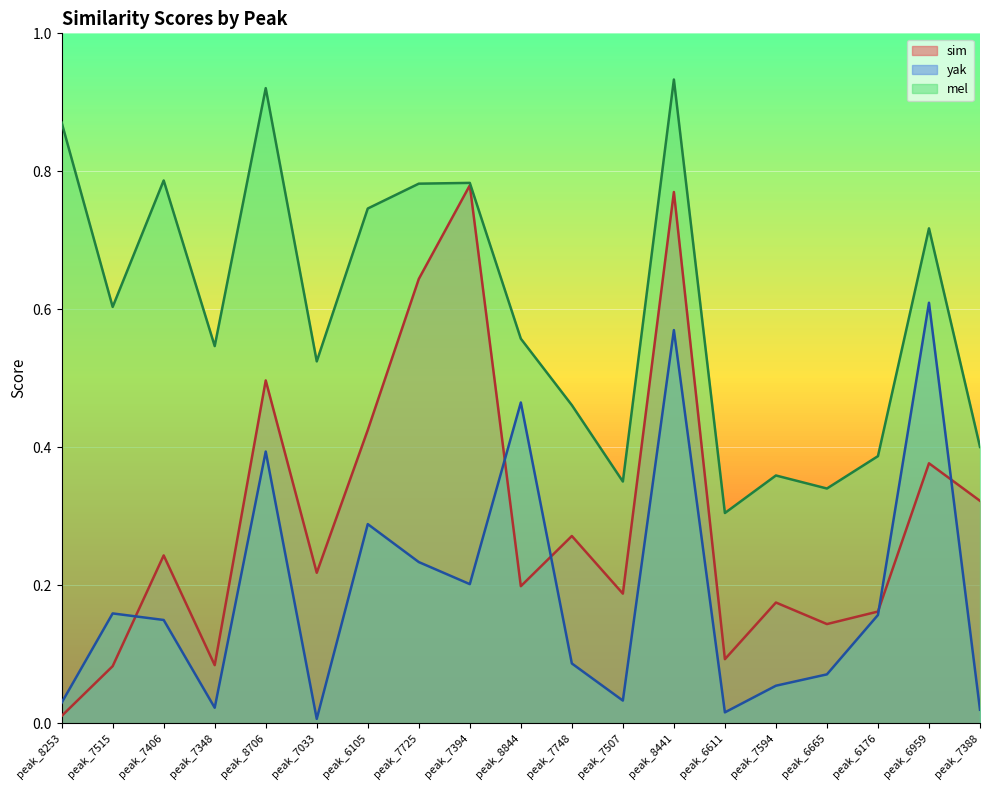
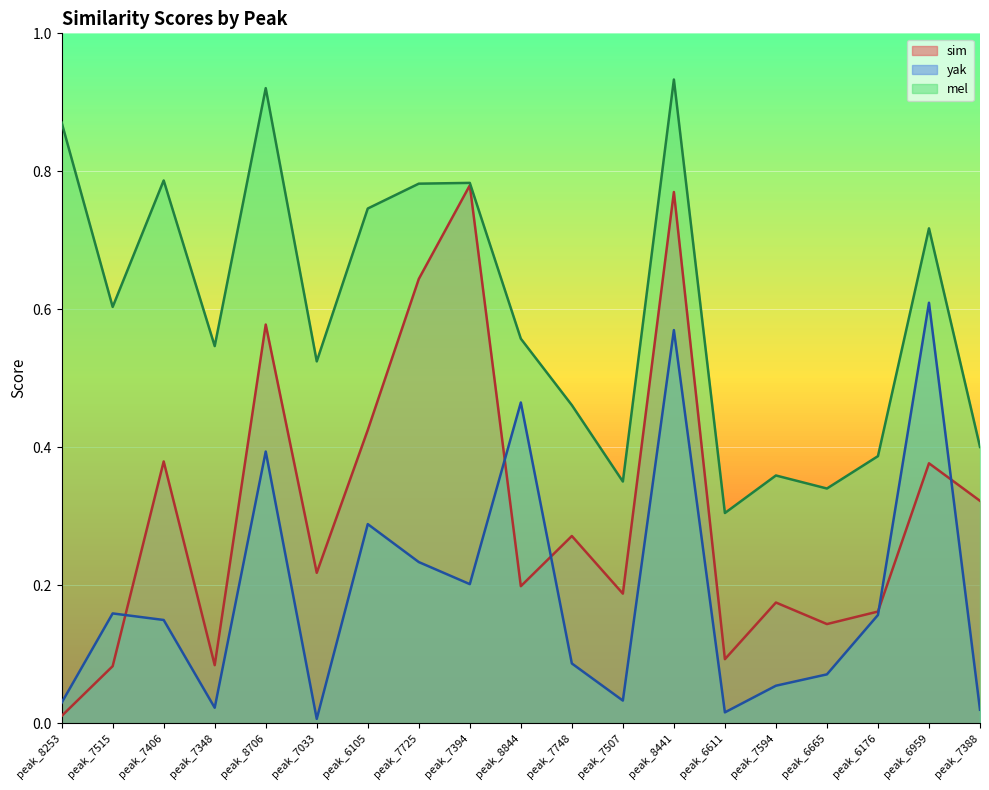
sim, peak_7406: 0.24 -> 0.38
sim, peak_8706: 0.50 -> 0.58
